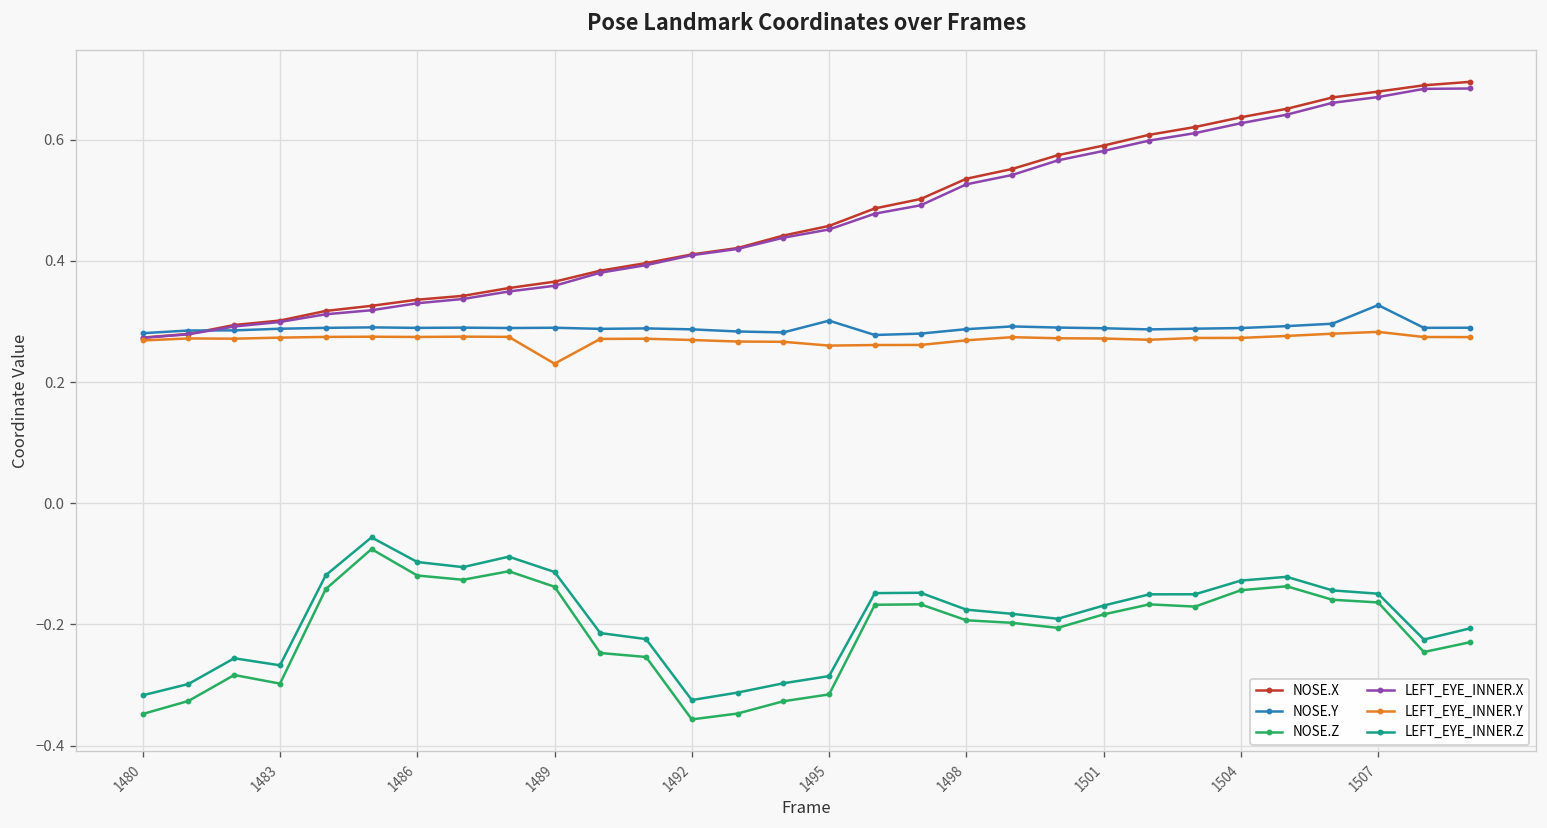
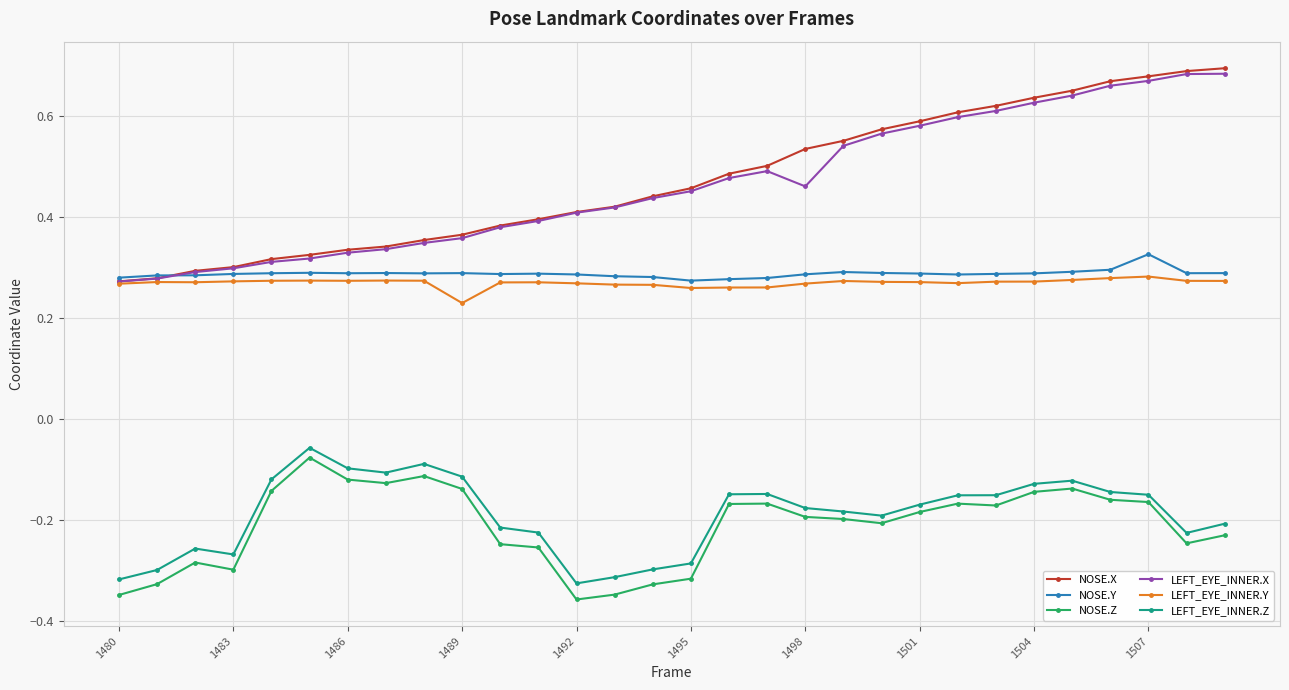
NOSE.Y, 1495: 0.30 -> 0.27
LEFT_EYE_INNER.X, 1498: 0.53 -> 0.46
